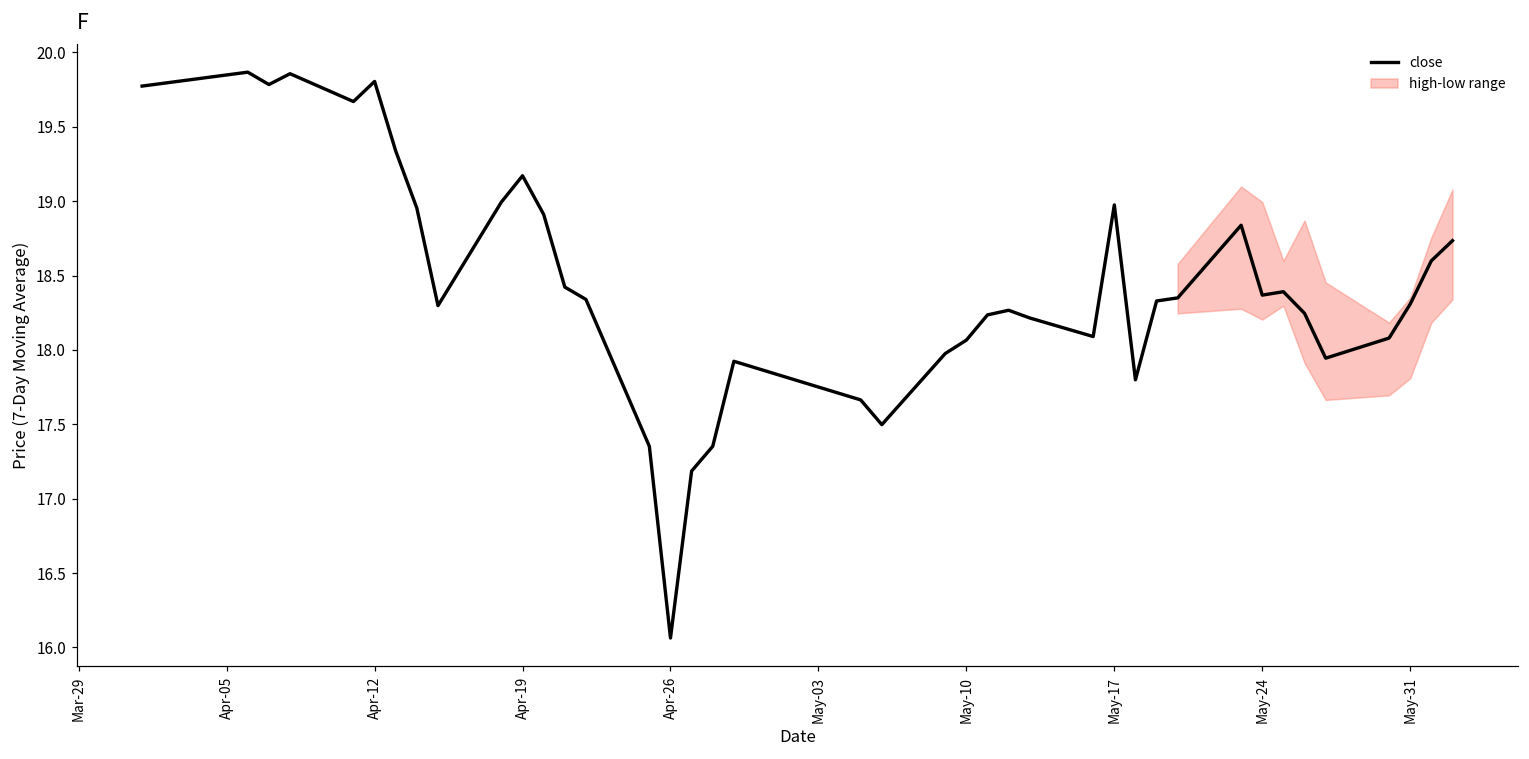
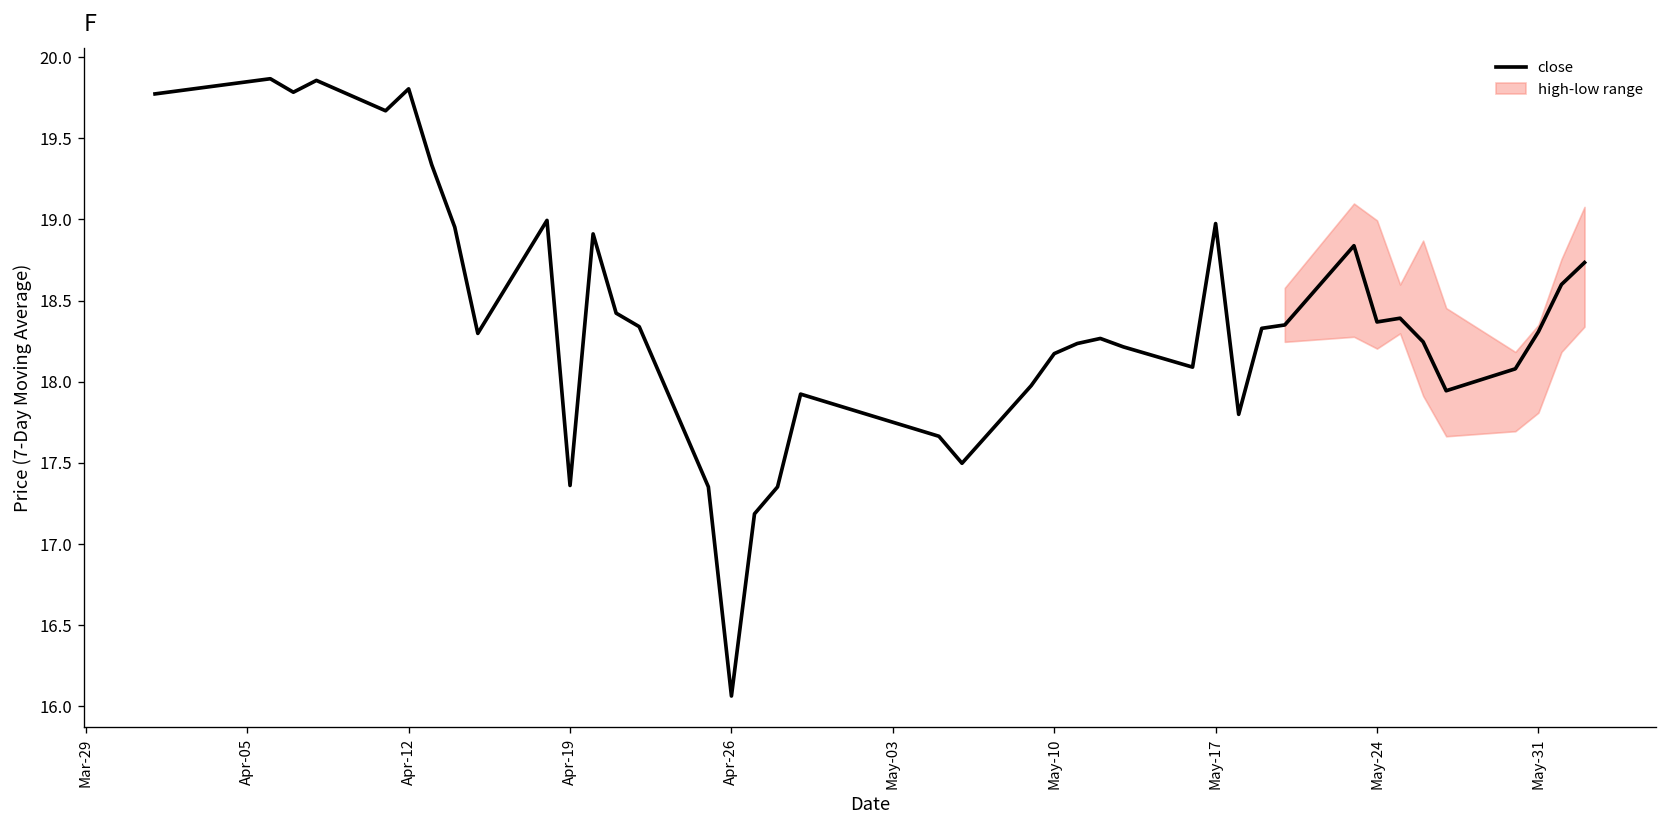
close, Apr-19: 19.17 -> 17.36
close, May-10: 18.07 -> 18.17
